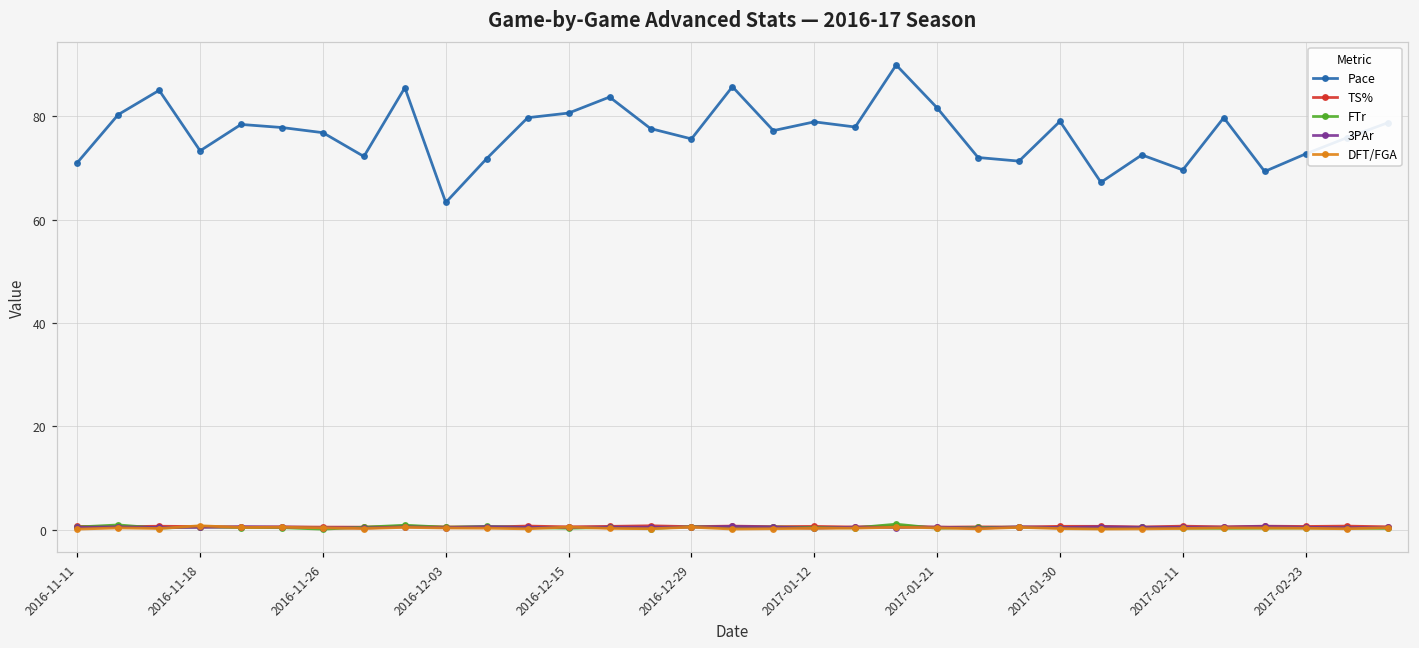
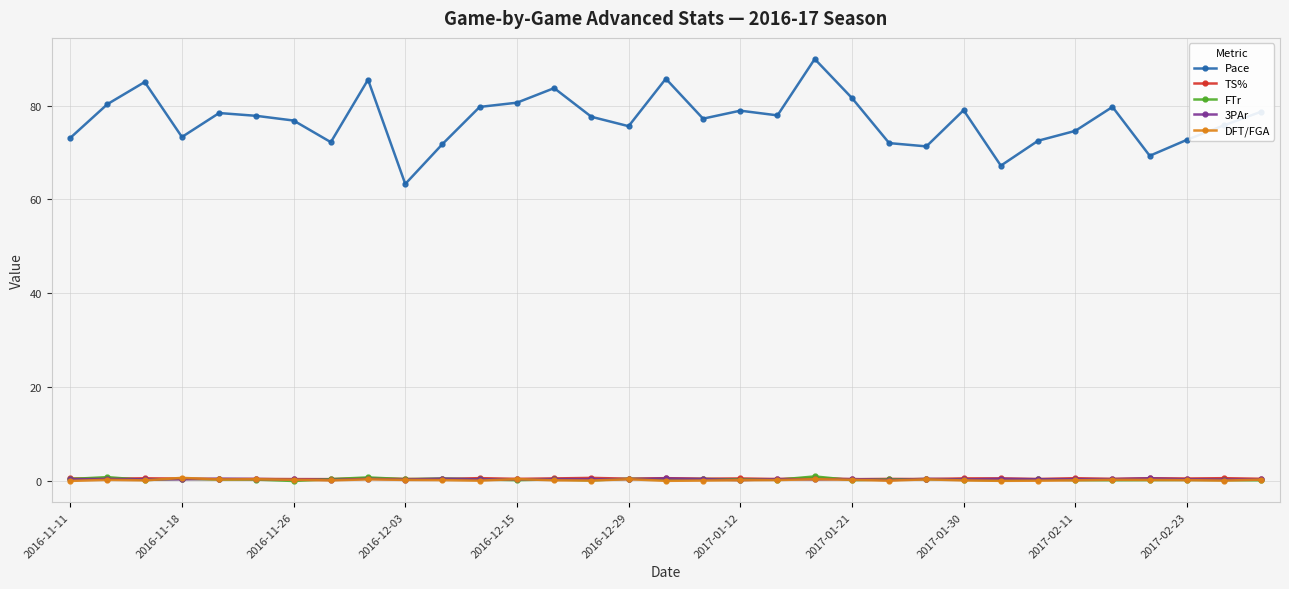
Pace, 2016-11-11: 71 -> 73
Pace, 2017-02-11: 70 -> 75
